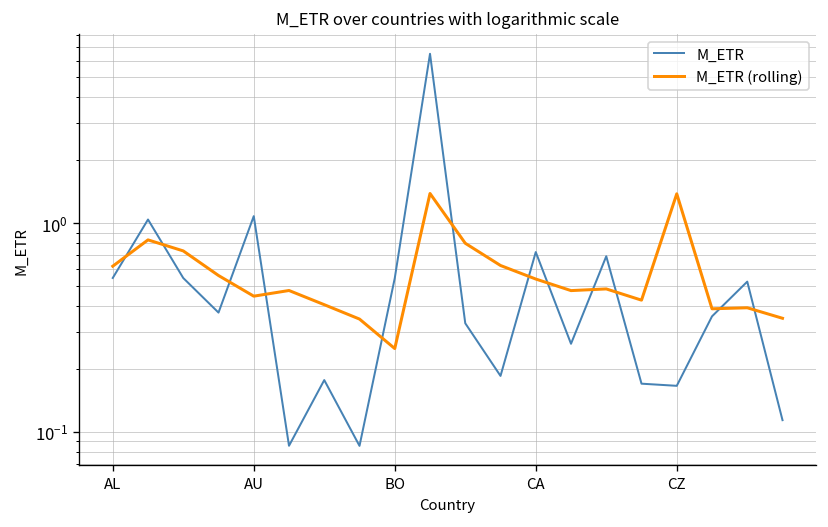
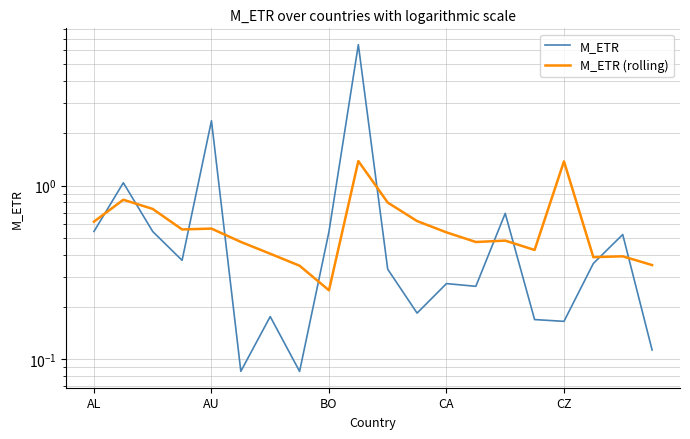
M_ETR, AU: 1.1 -> 2.4
M_ETR (rolling), AU: 0.45 -> 0.57
M_ETR, CA: 0.73 -> 0.27
